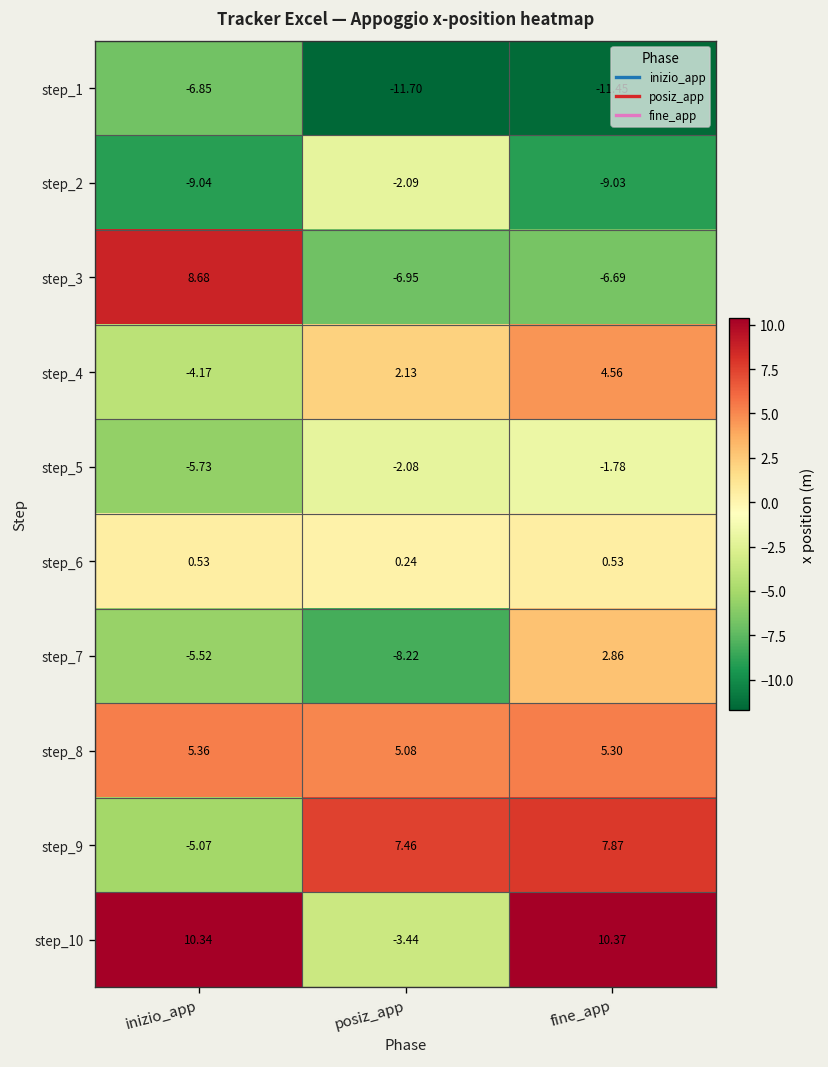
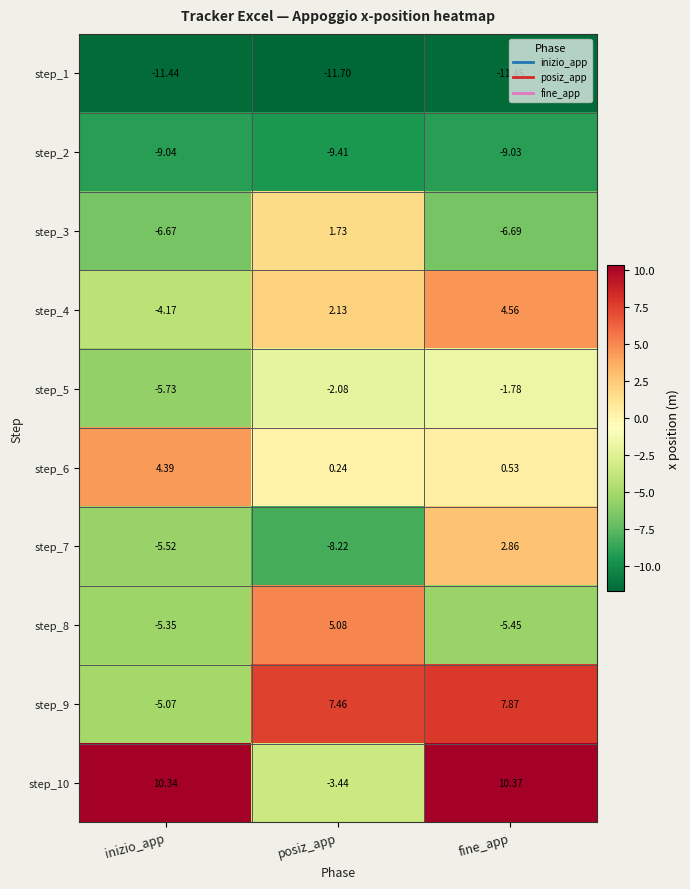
step_1, inizio_app: -6.85 -> -11.44
step_2, posiz_app: -2.09 -> -9.41
step_3, inizio_app: 8.68 -> -6.67
step_3, posiz_app: -6.95 -> 1.73
step_6, inizio_app: 0.53 -> 4.39
step_8, inizio_app: 5.36 -> -5.35
step_8, fine_app: 5.30 -> -5.45
